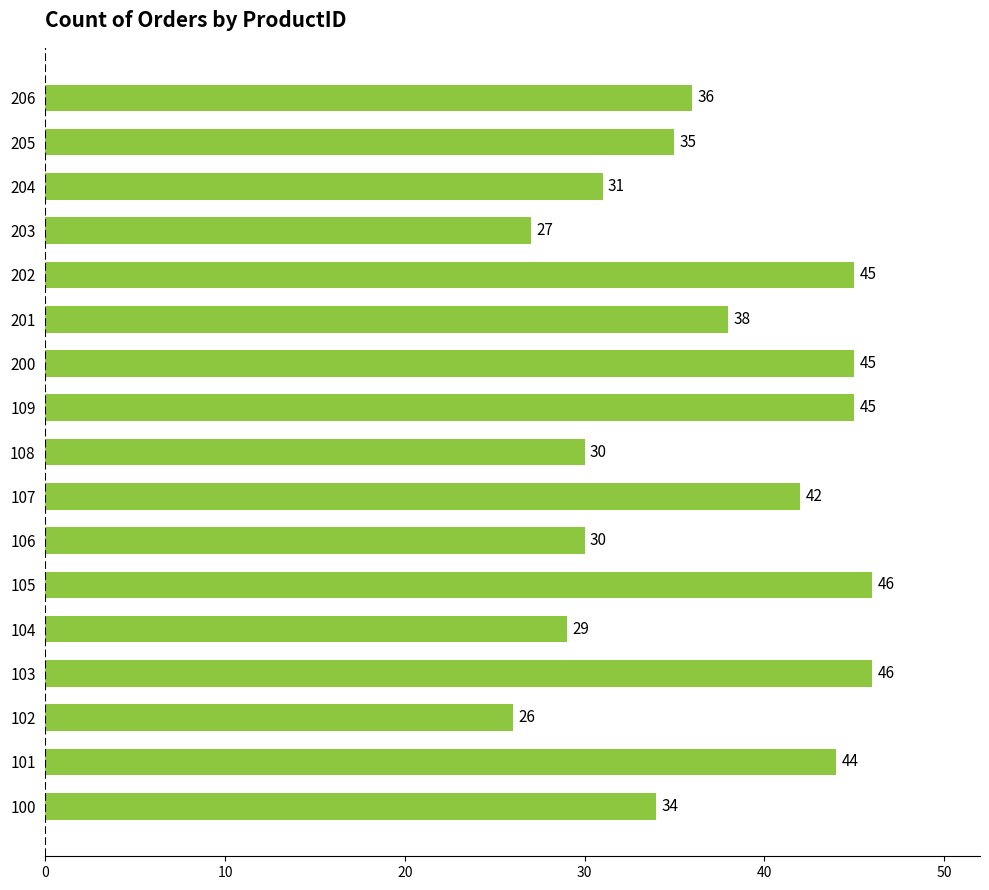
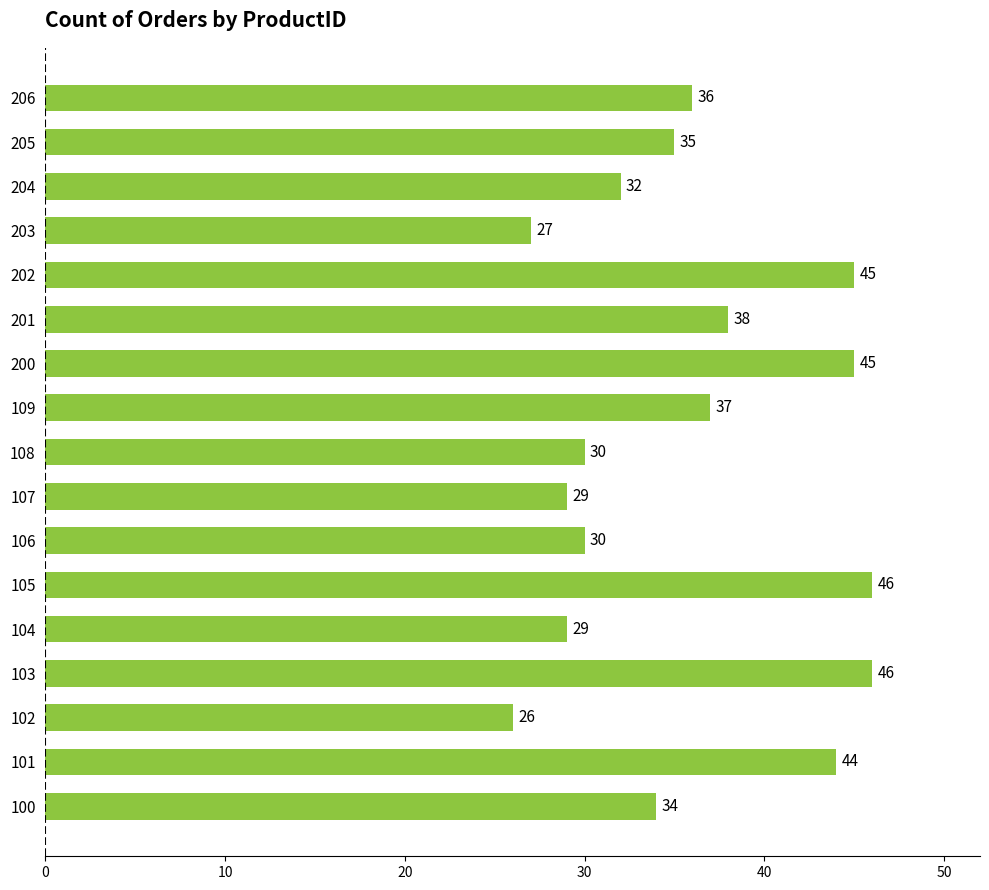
204: 31 -> 32
109: 45 -> 37
107: 42 -> 29
